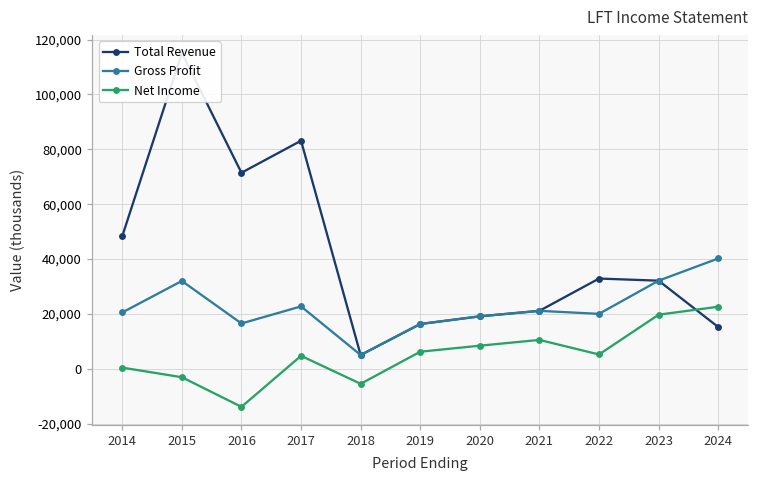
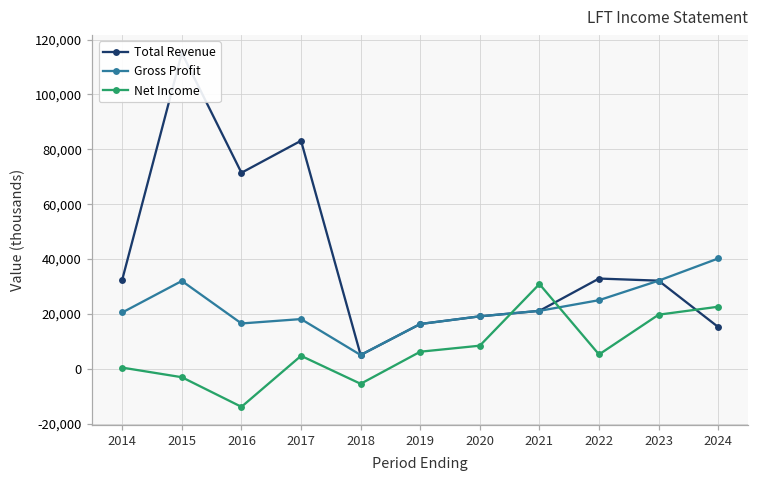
Total Revenue, 2014: 48,000 -> 32,000
Gross Profit, 2017: 23,000 -> 18,000
Net Income, 2021: 11,000 -> 31,000
Gross Profit, 2022: 20,000 -> 25,000
